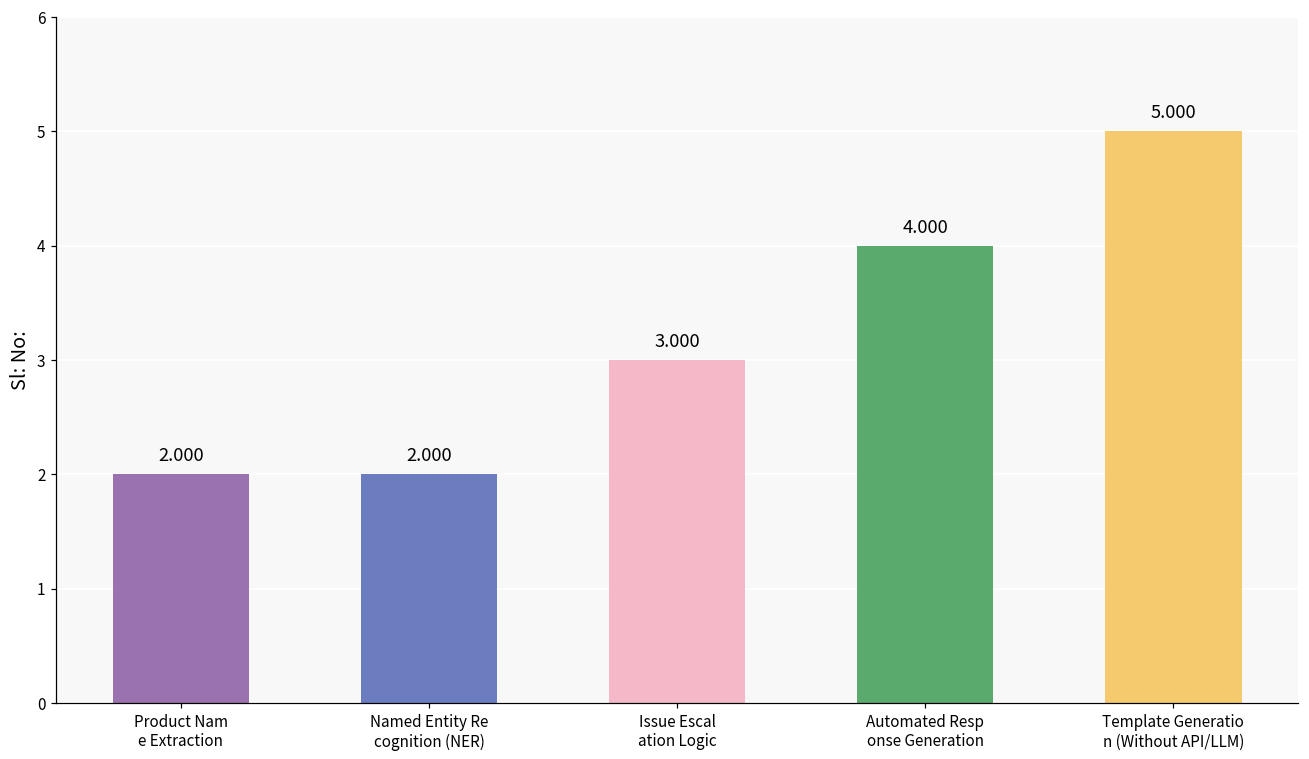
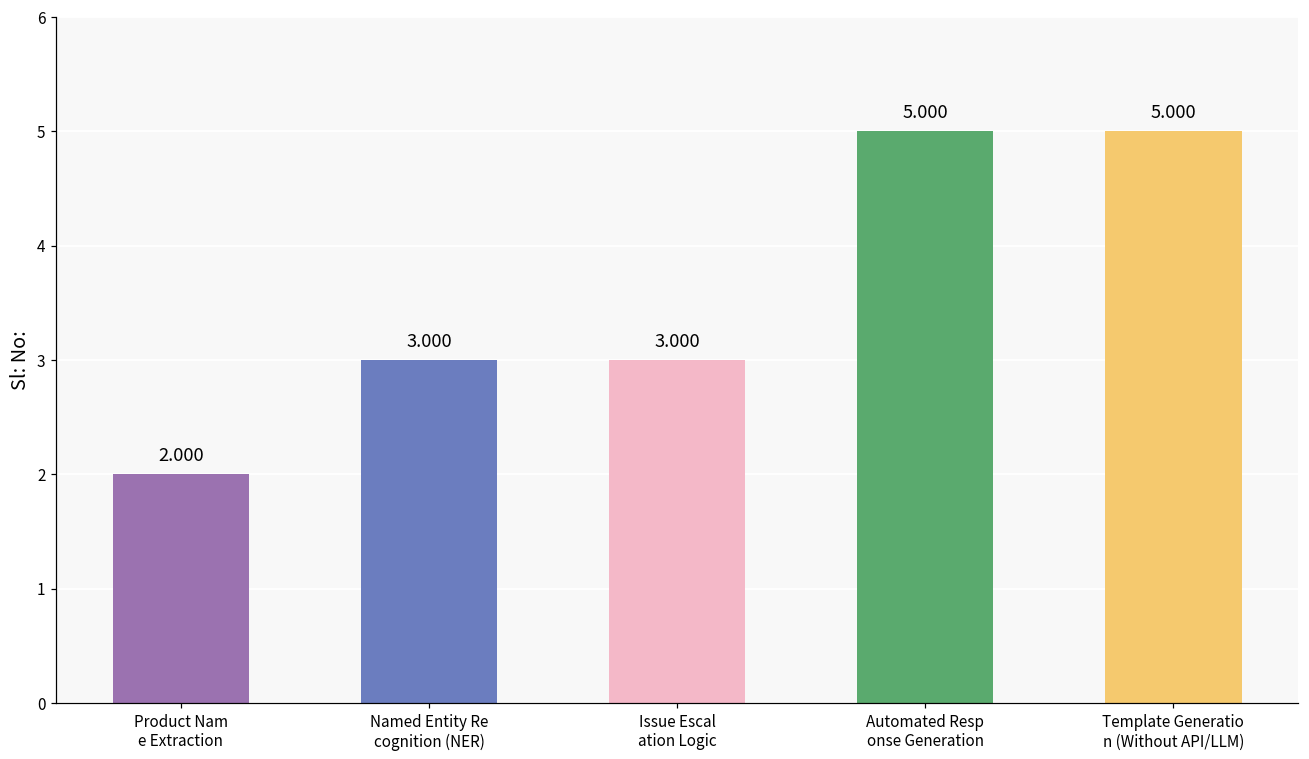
Named Entity Re cognition (NER): 2.000 -> 3.000
Automated Resp onse Generation: 4.000 -> 5.000
